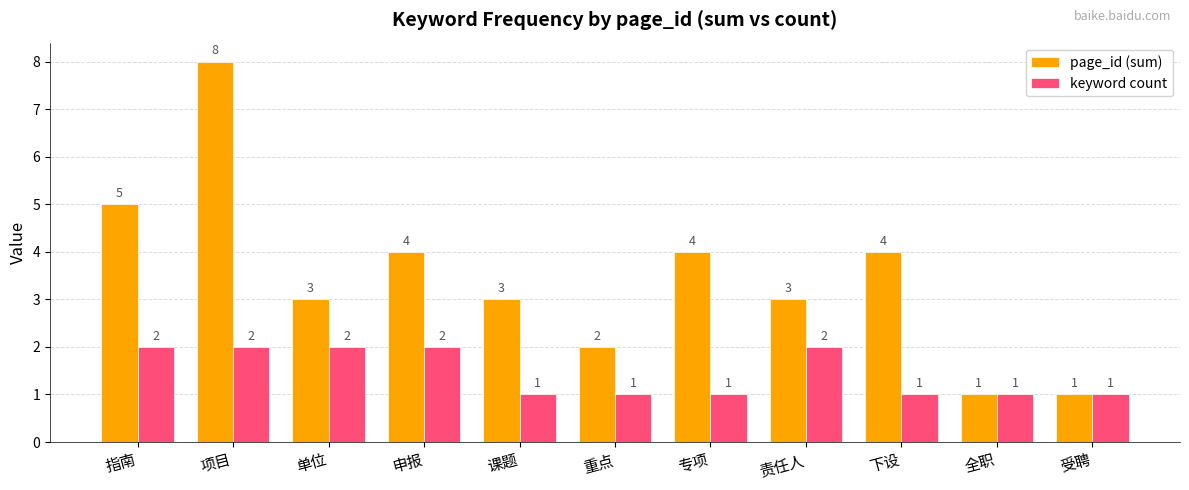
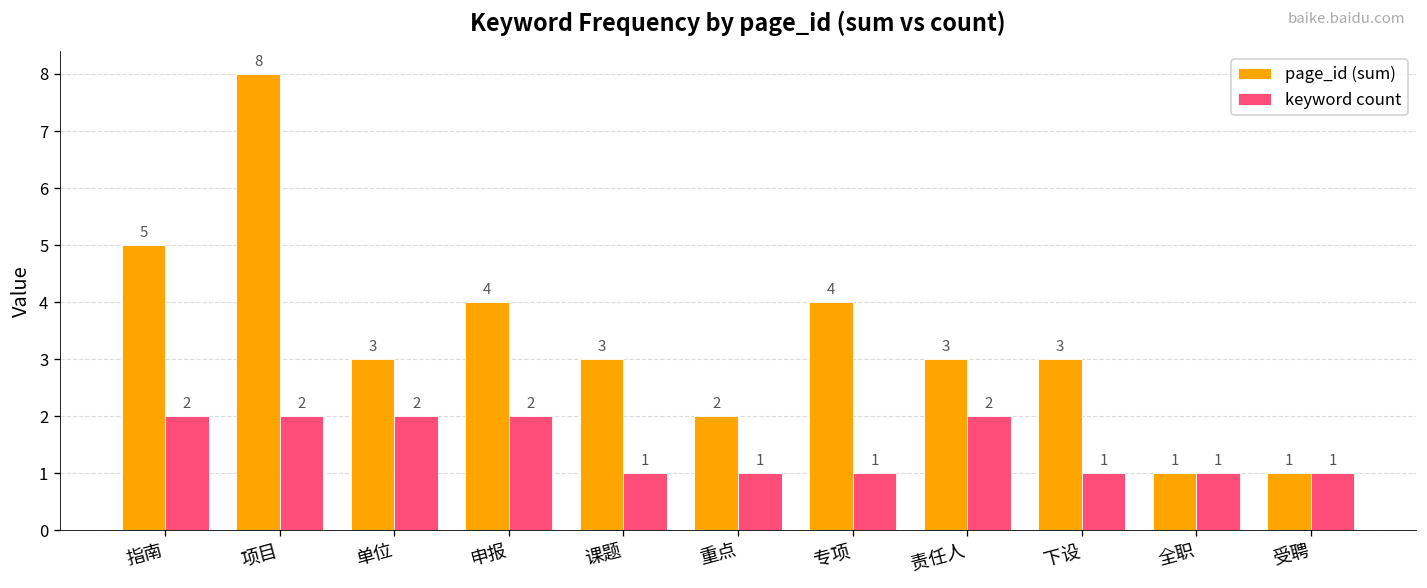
page_id (sum), 下设: 4 -> 3
